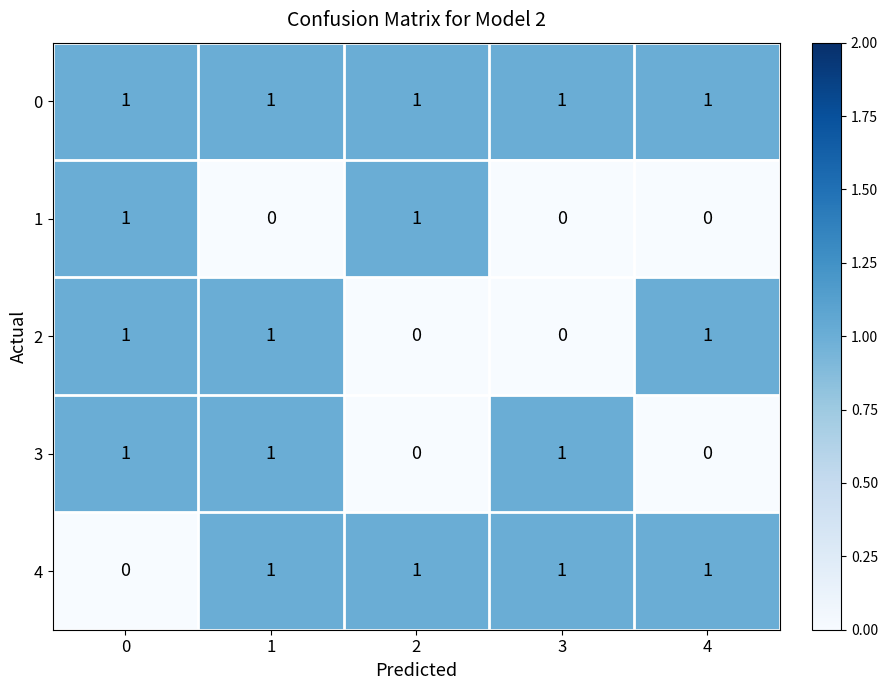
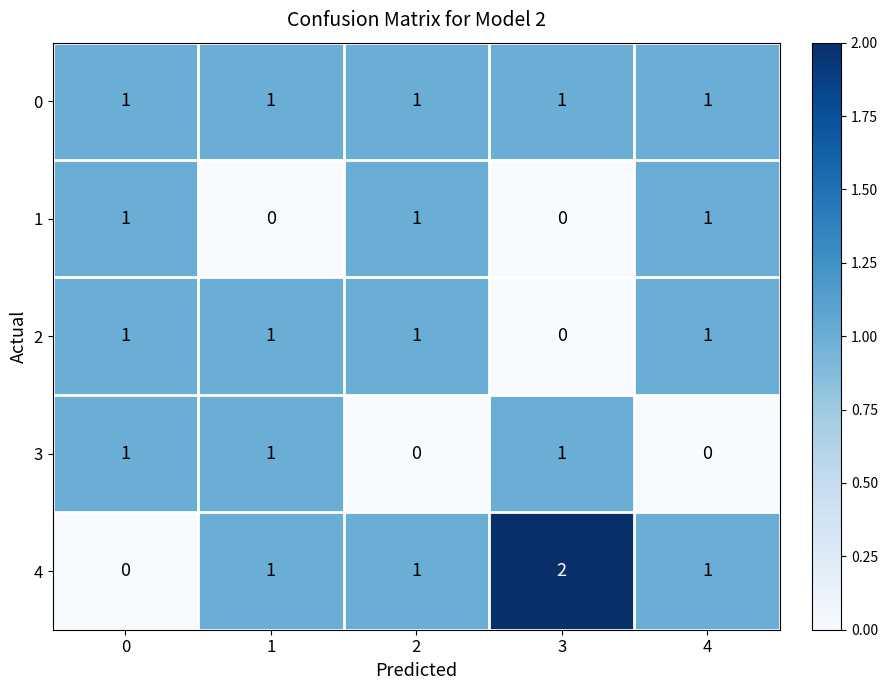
1, 4: 0 -> 1
2, 2: 0 -> 1
4, 3: 1 -> 2
